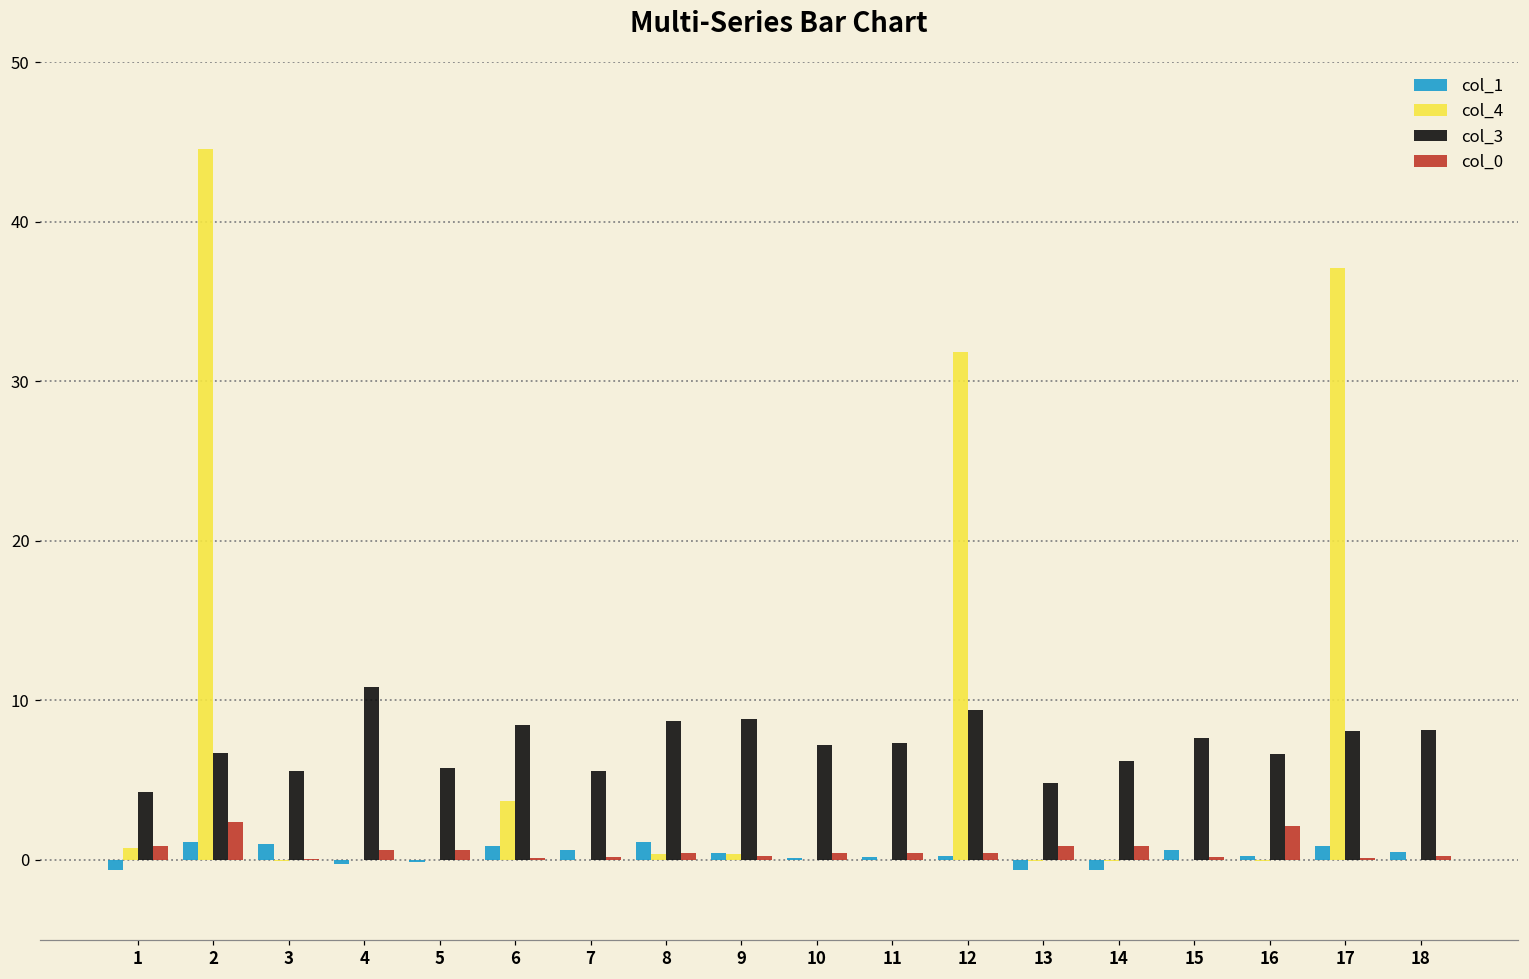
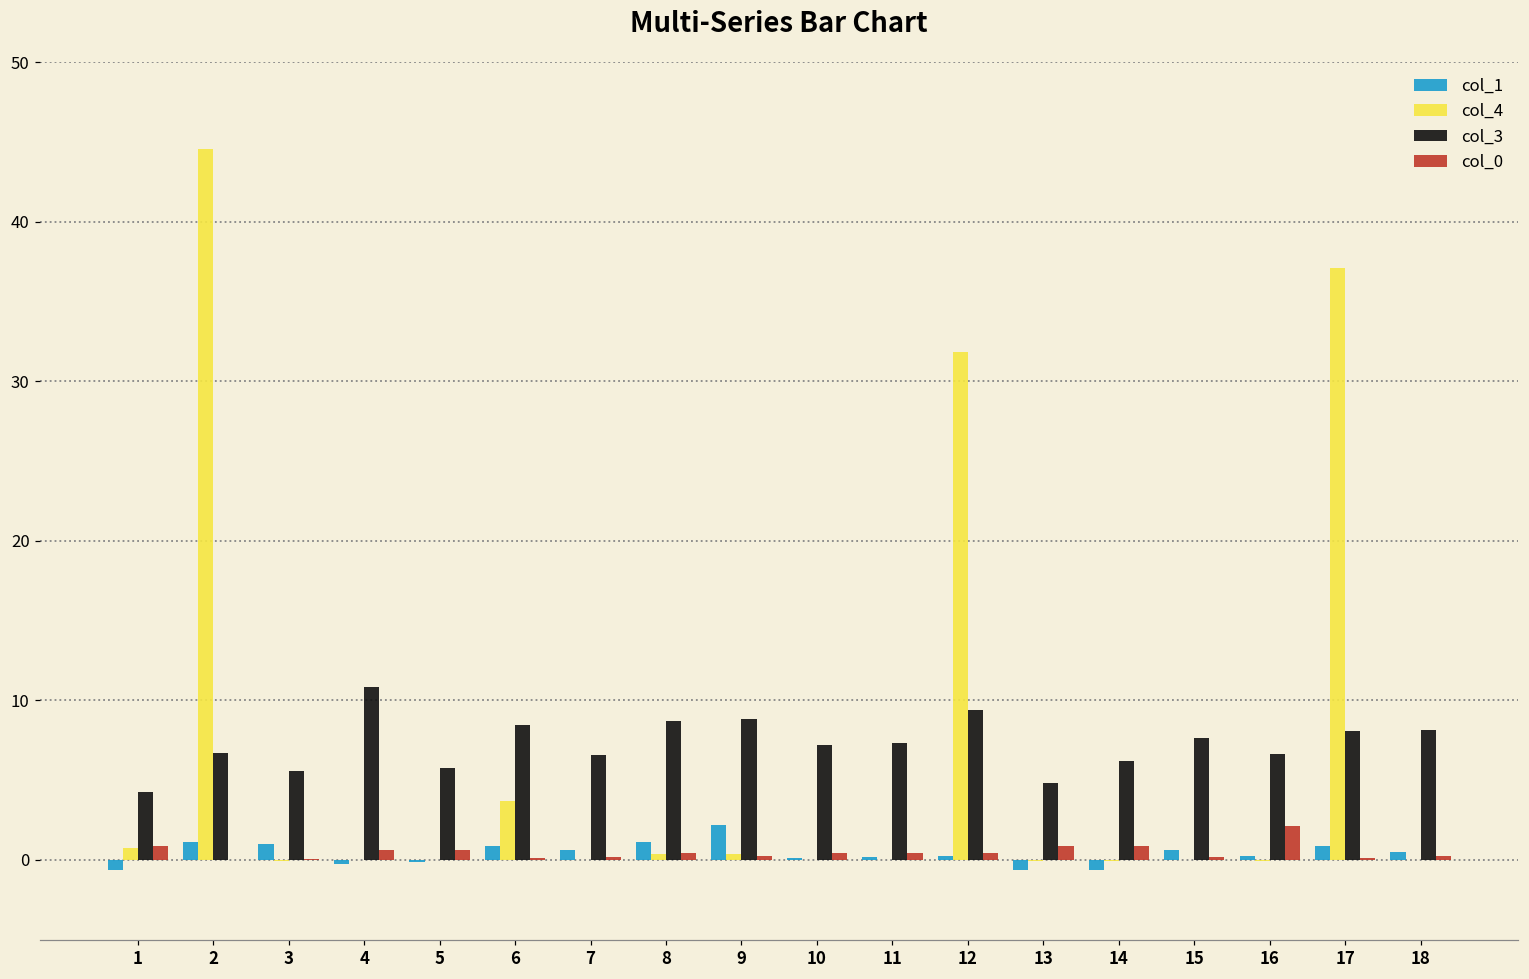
col_0, 2: 2.4 -> 0.0
col_3, 7: 5.5 -> 6.6
col_1, 9: 0.5 -> 2.2
